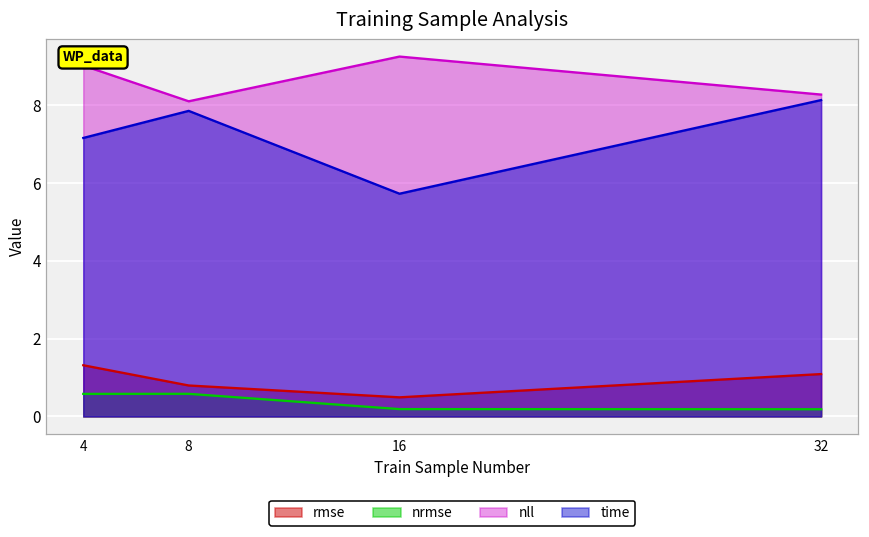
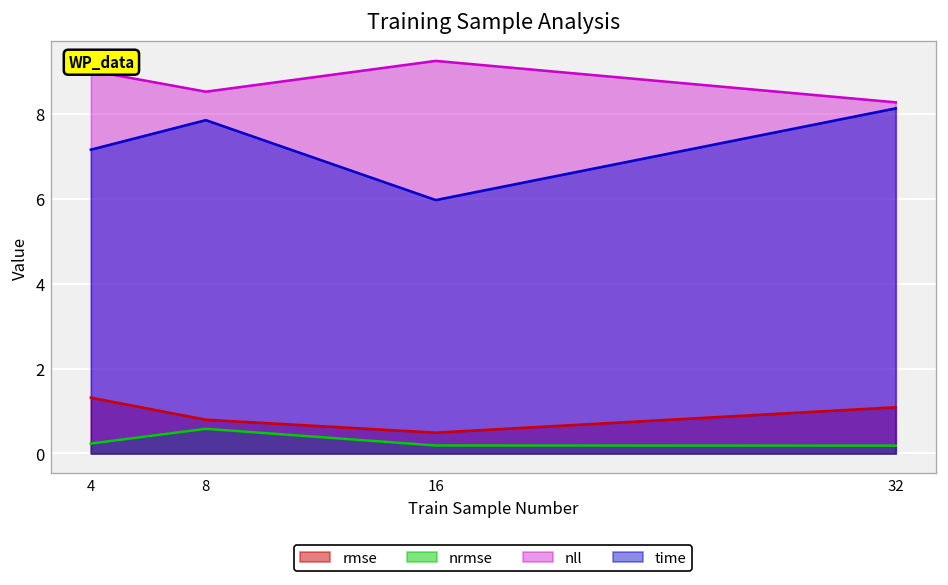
nrmse, 4: 0.6 -> 0.2
nll, 8: 8.1 -> 8.5
time, 16: 5.7 -> 6.0
